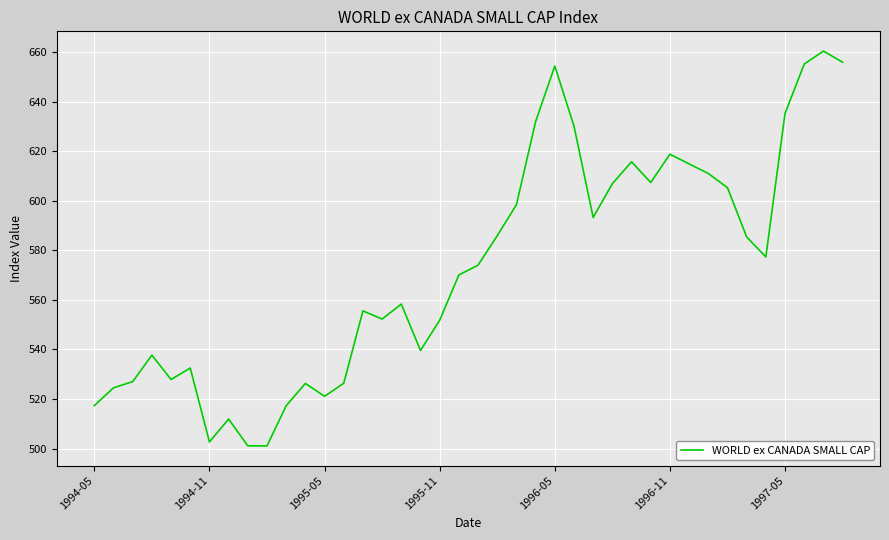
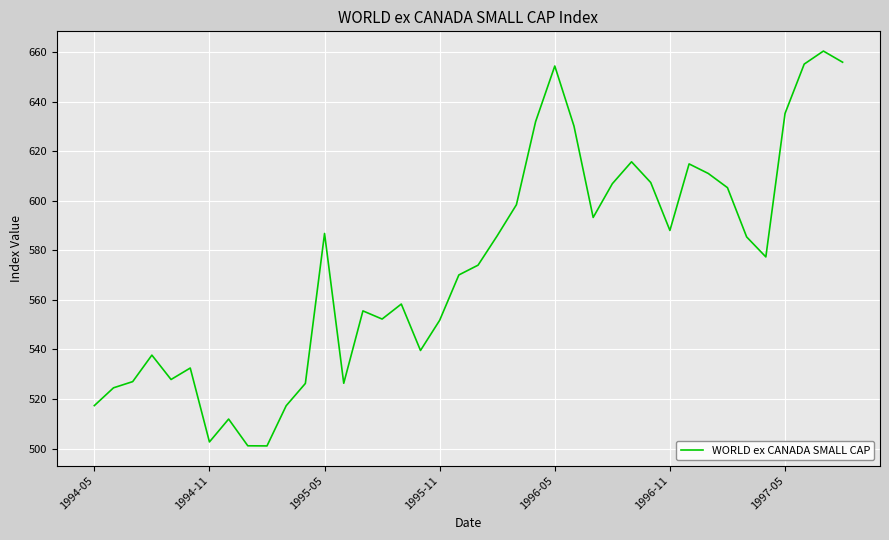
1995-05: 521 -> 587
1996-11: 619 -> 588
